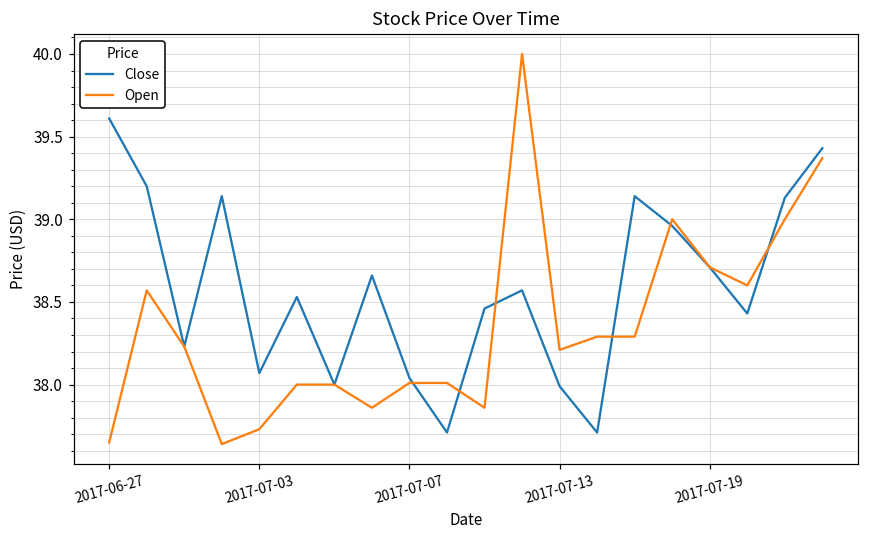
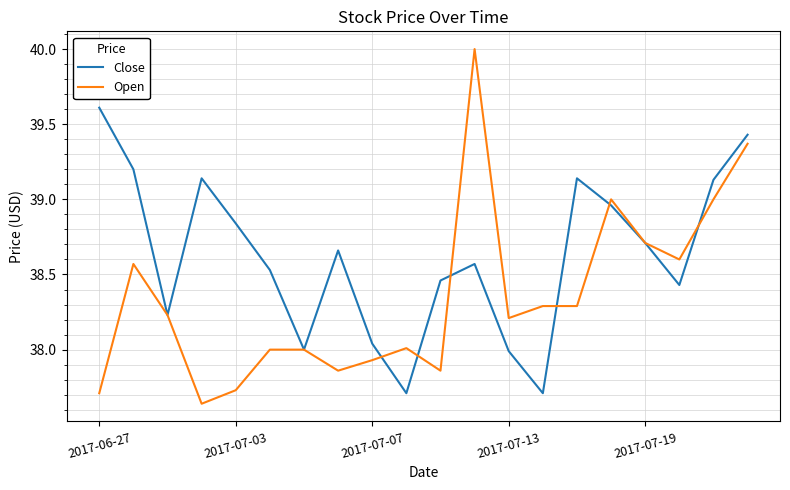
Open, 2017-06-27: 37.65 -> 37.71
Close, 2017-07-03: 38.07 -> 38.84
Open, 2017-07-07: 38.01 -> 37.93
